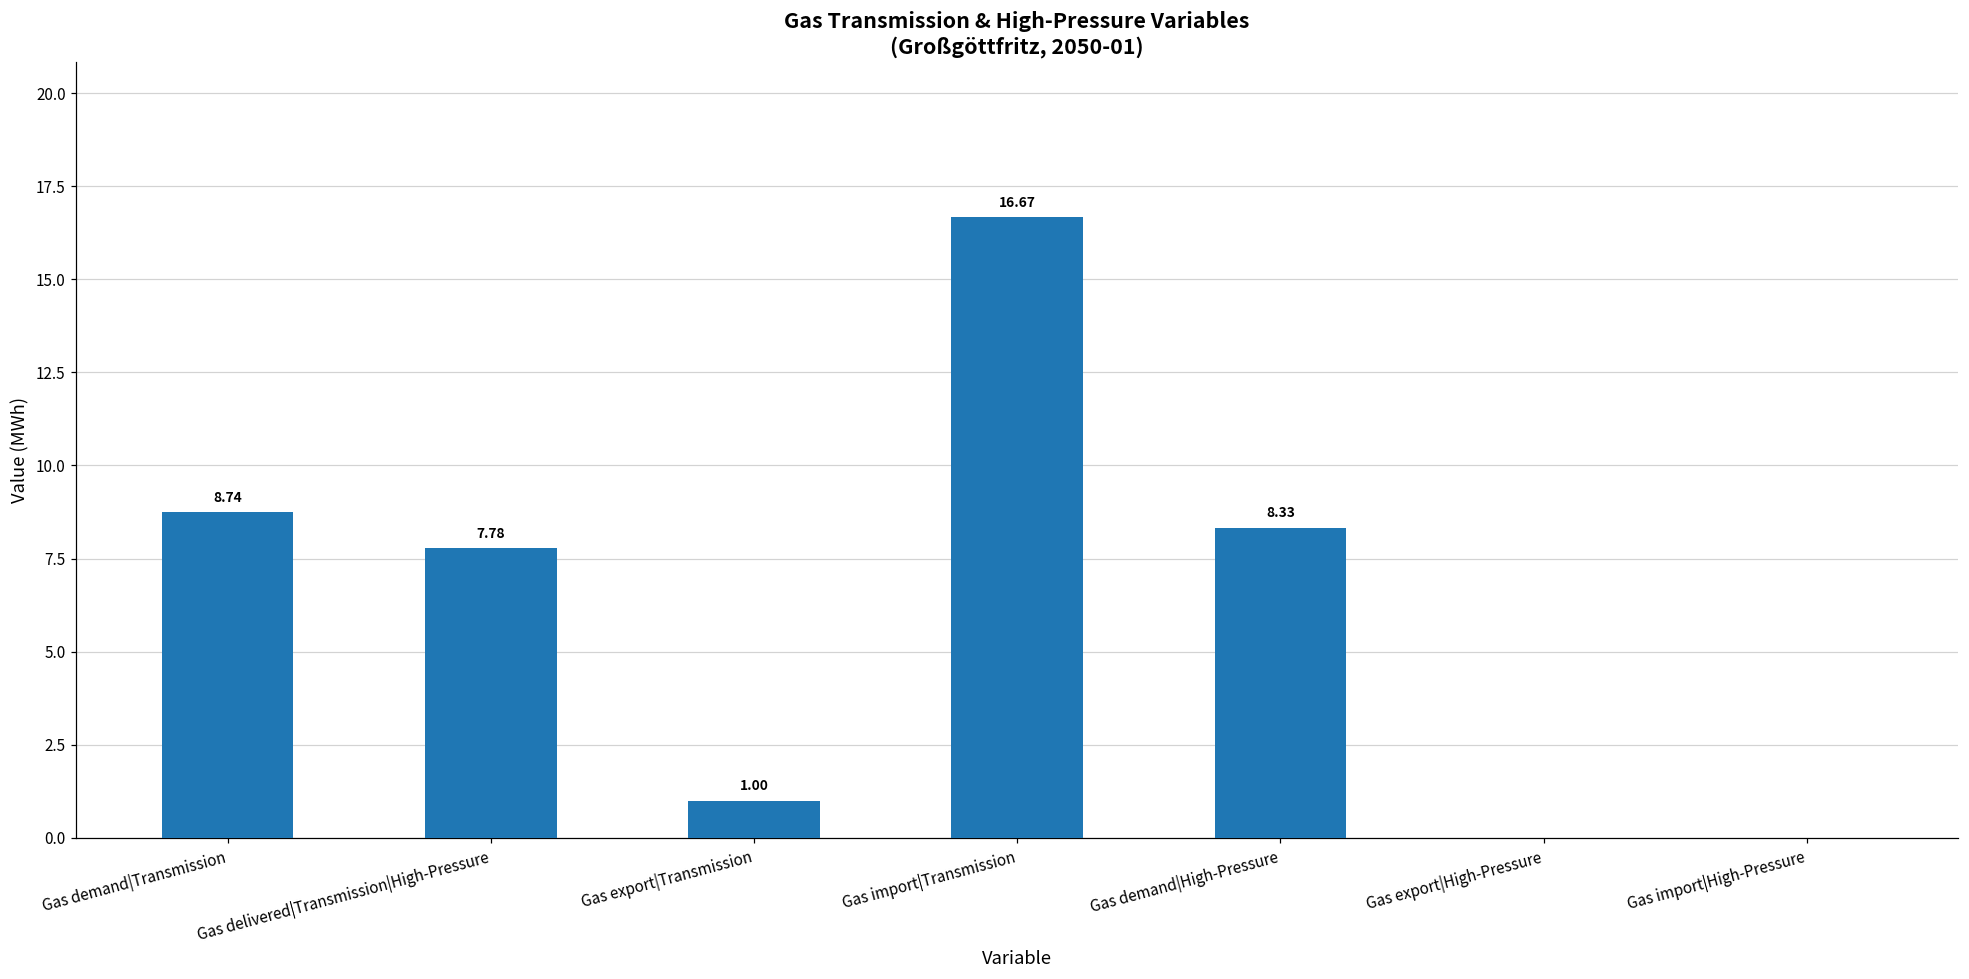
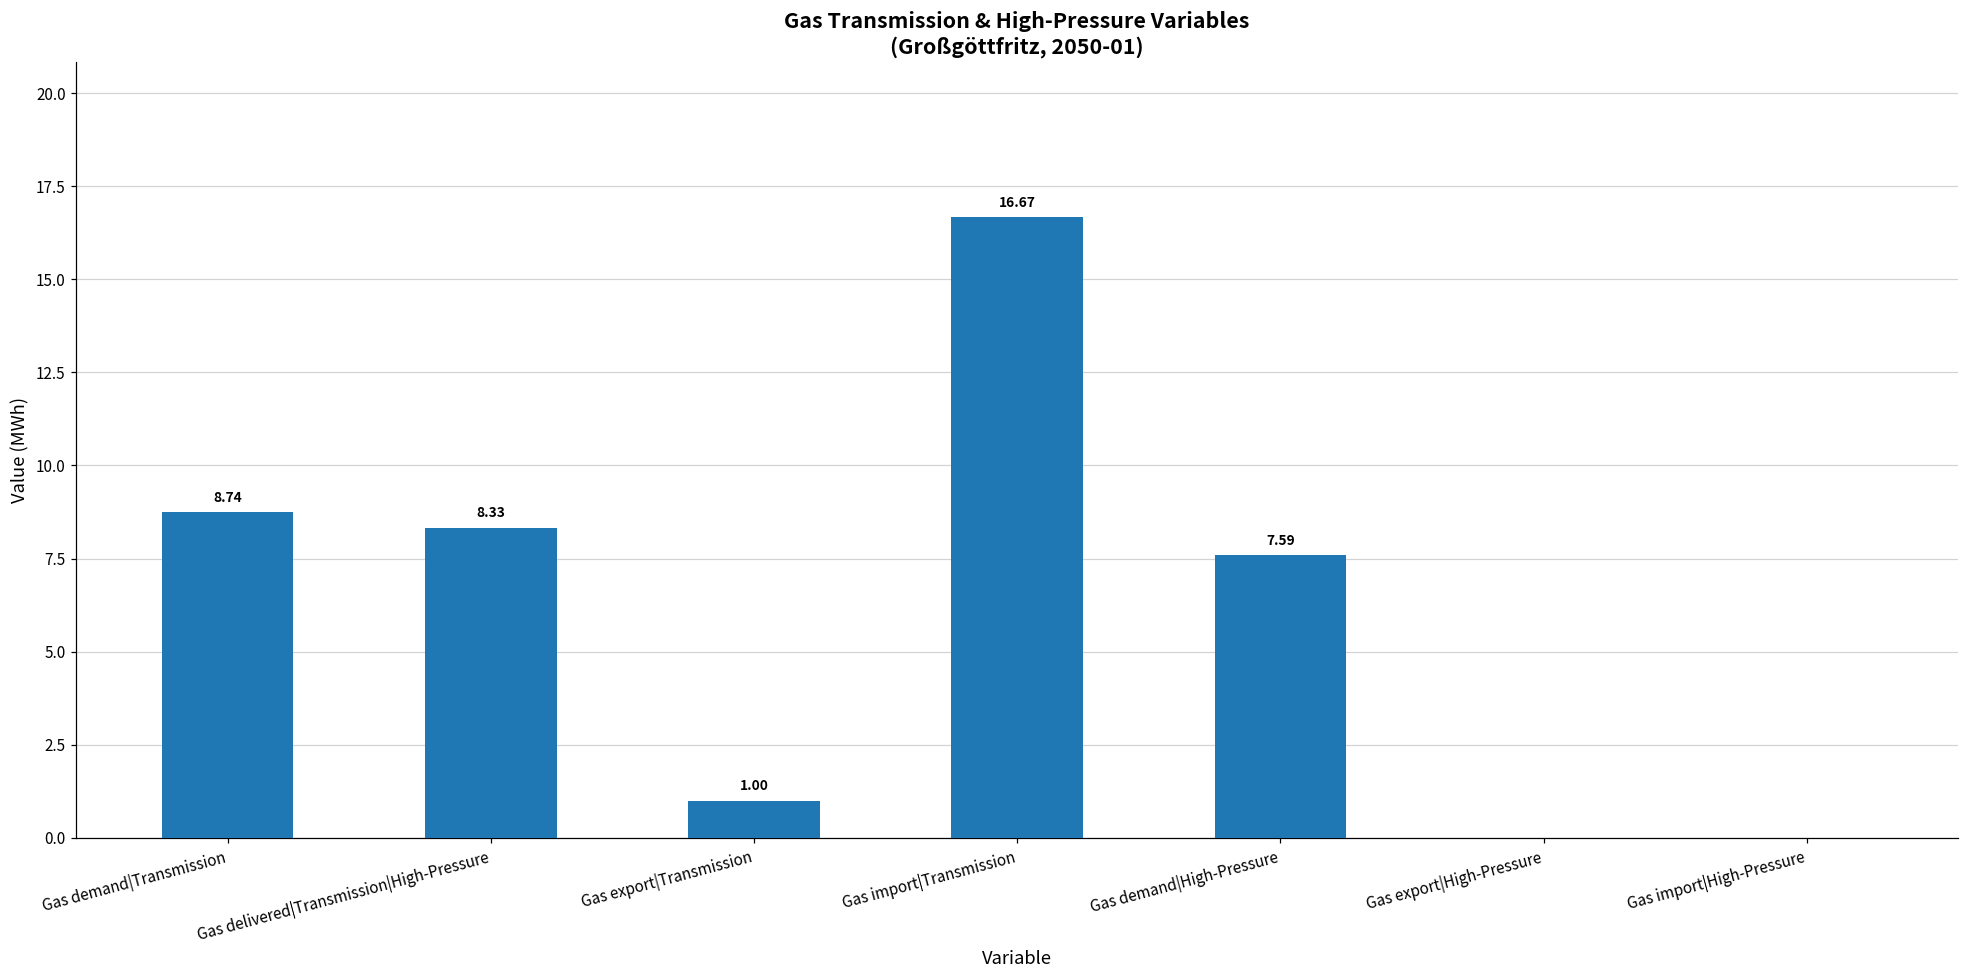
Gas delivered|Transmission|High-Pressure: 7.78 -> 8.33
Gas demand|High-Pressure: 8.33 -> 7.59
